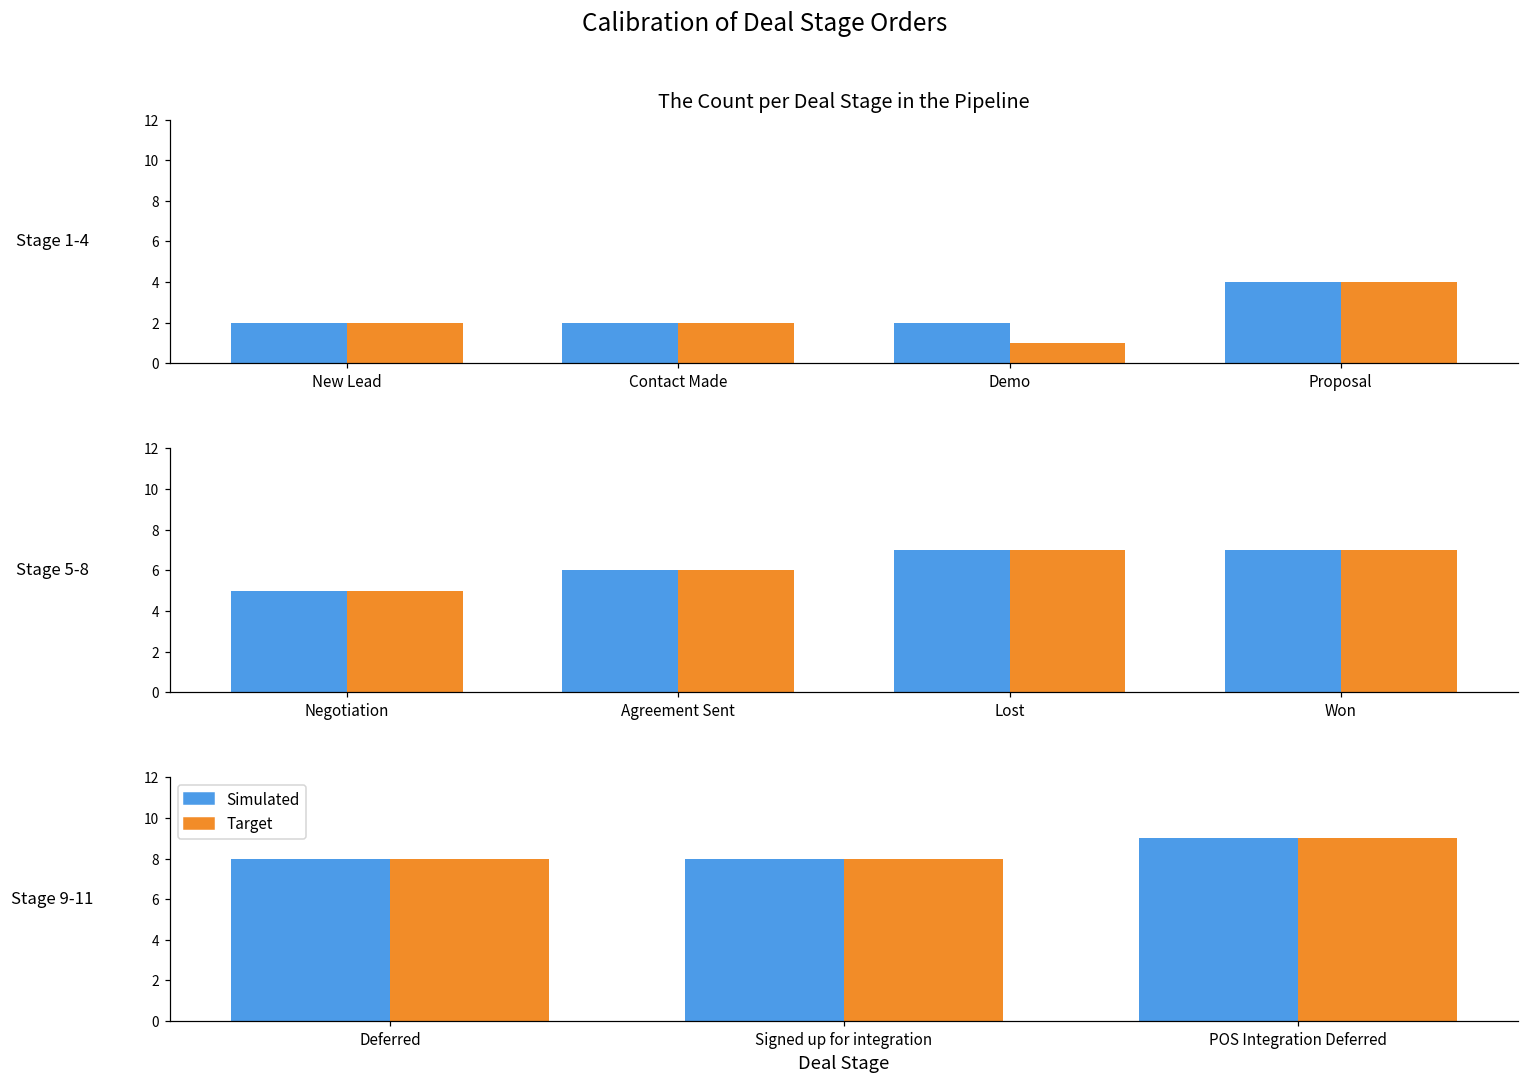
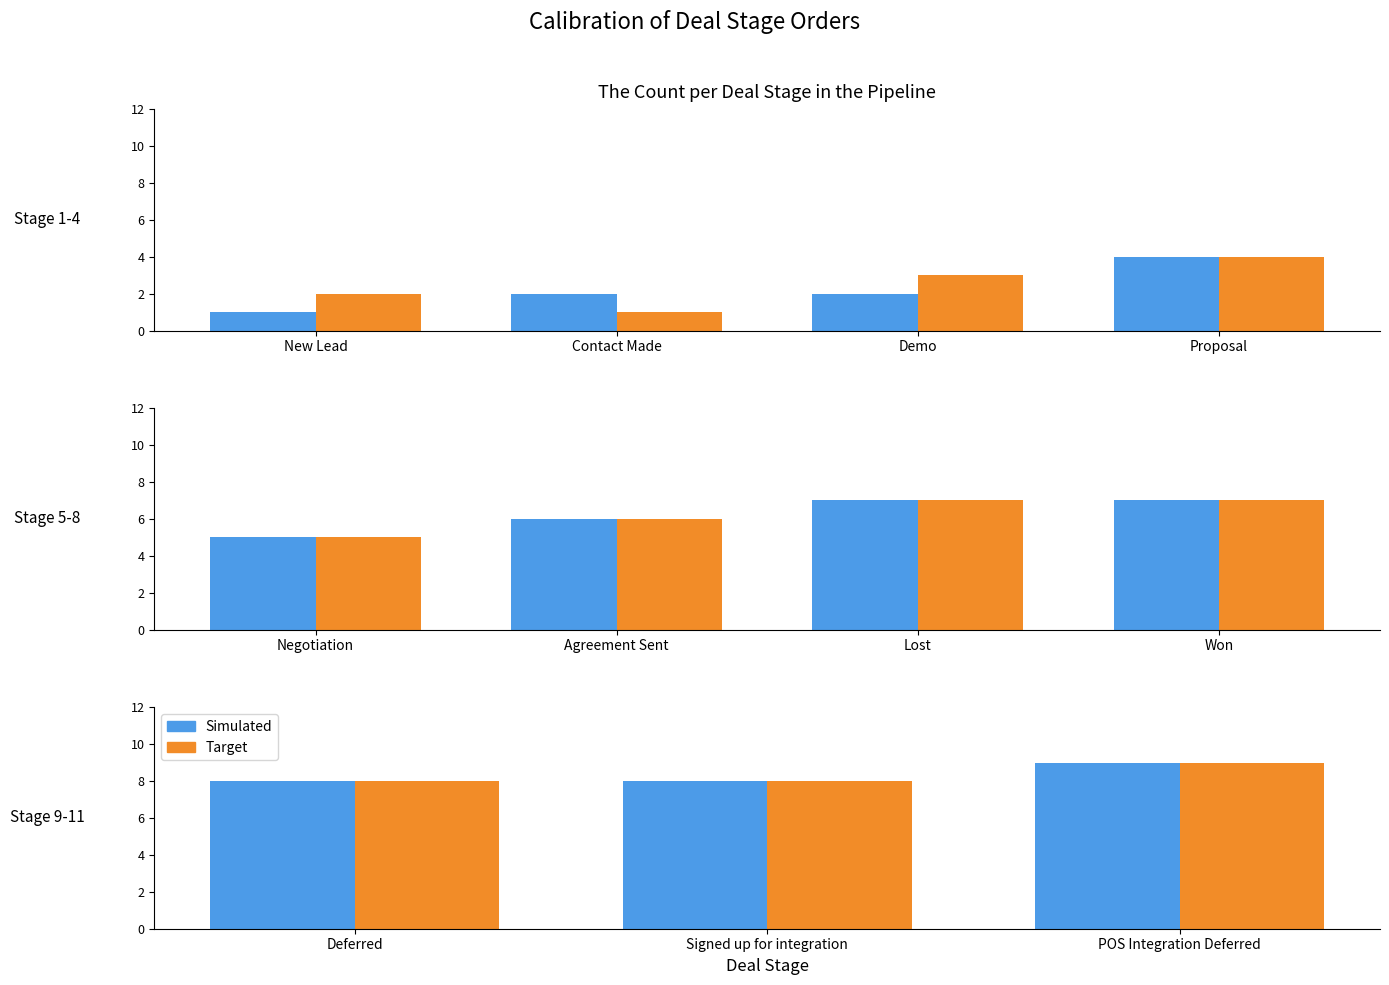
The Count per Deal Stage in the Pipeline, Simulated, New Lead: 2 -> 1
The Count per Deal Stage in the Pipeline, Target, Contact Made: 2 -> 1
The Count per Deal Stage in the Pipeline, Target, Demo: 1 -> 3
